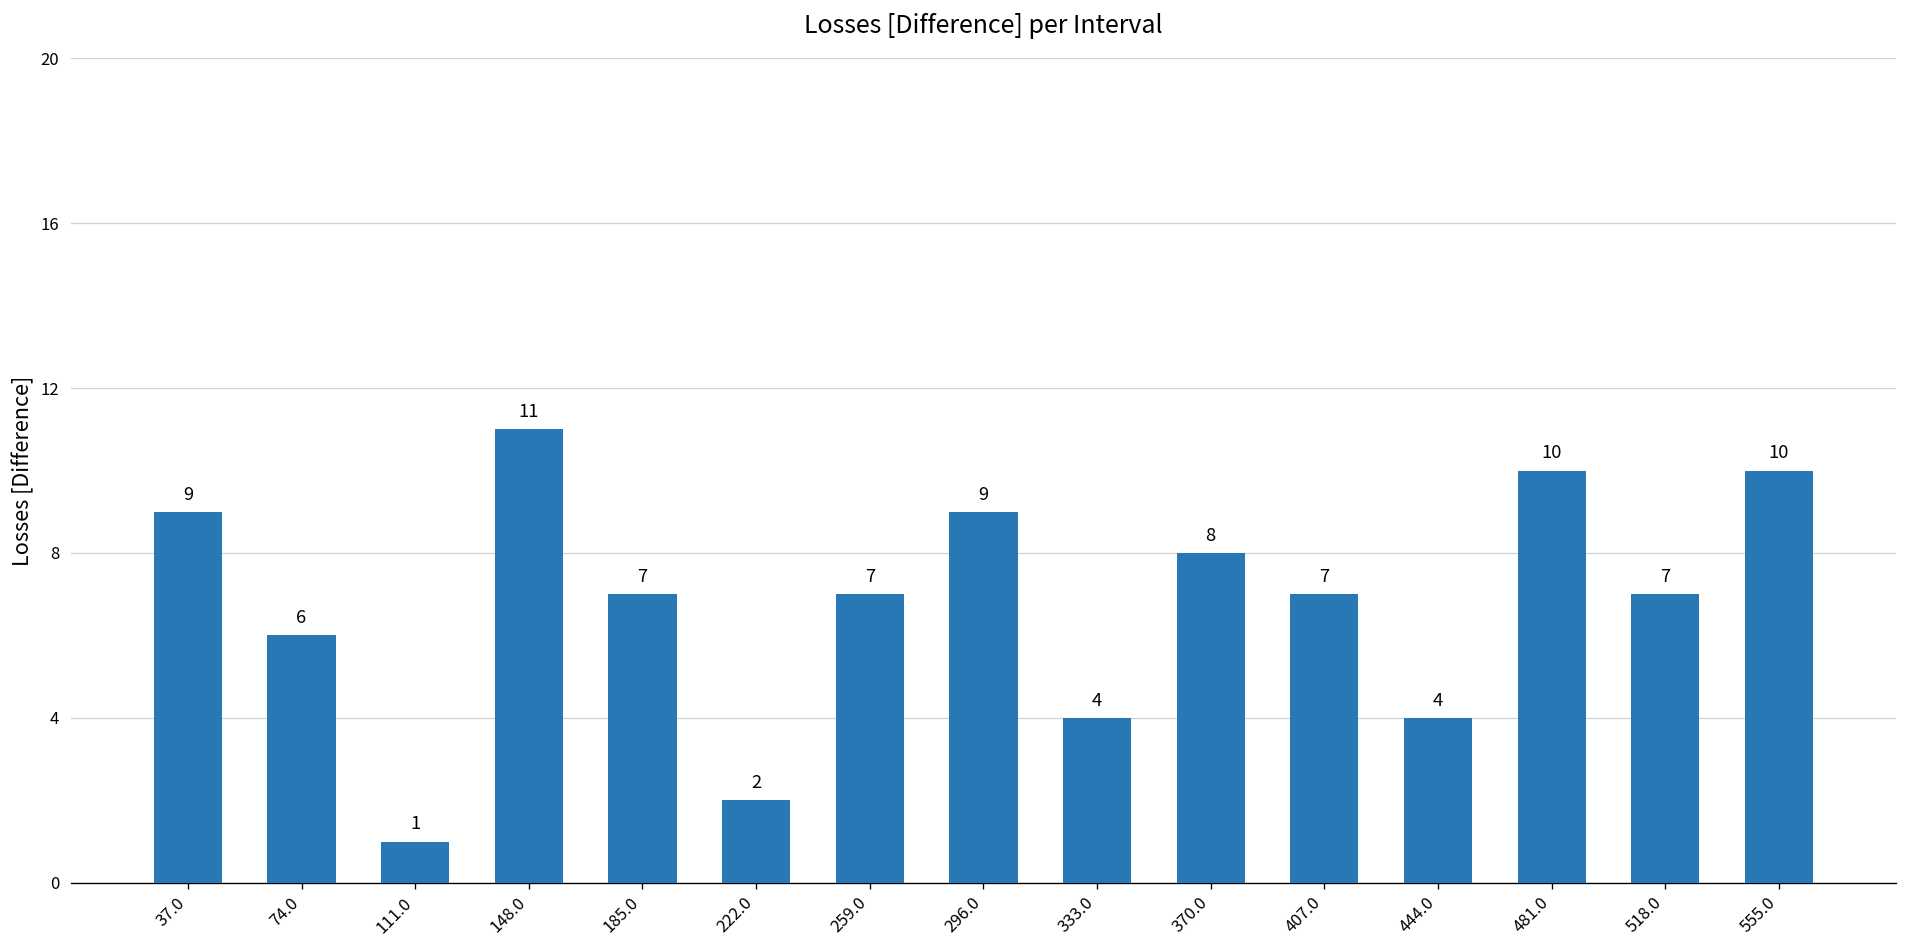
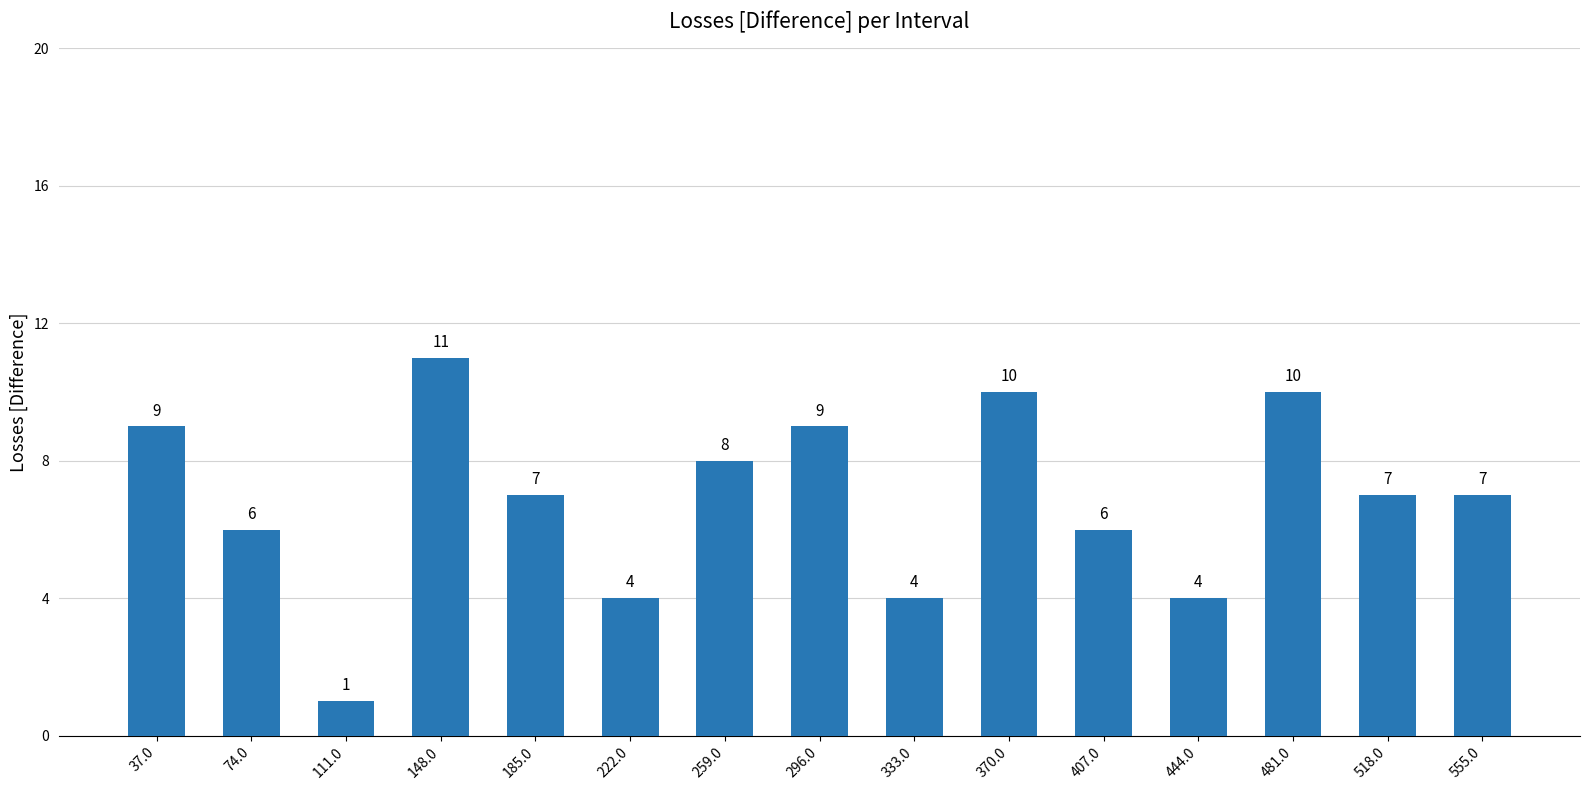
222.0: 2 -> 4
259.0: 7 -> 8
370.0: 8 -> 10
407.0: 7 -> 6
555.0: 10 -> 7
